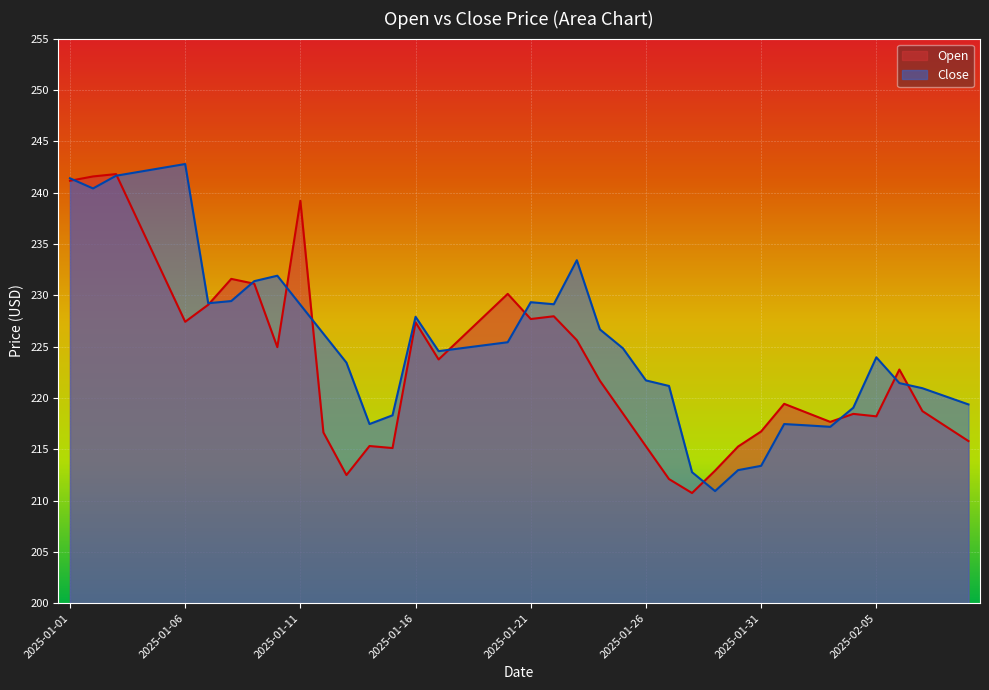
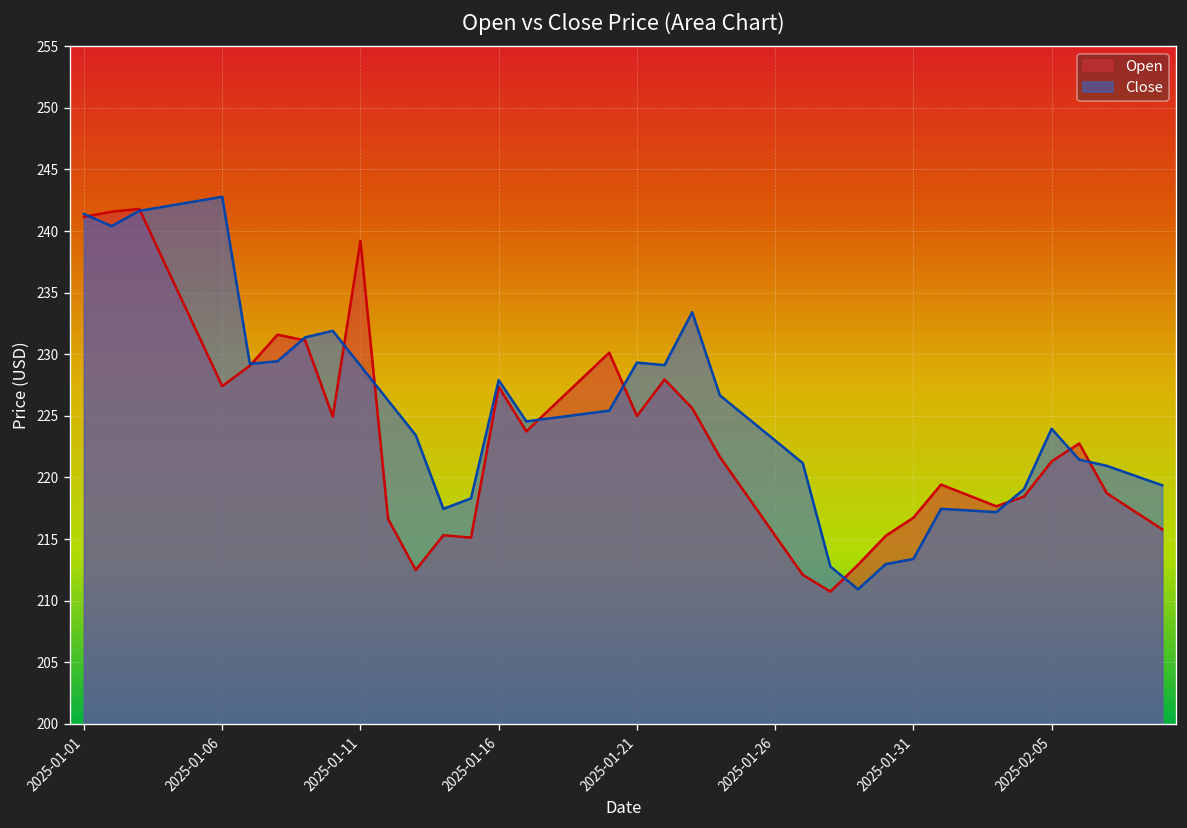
Open, 2025-01-21: 227.7 -> 225.0
Close, 2025-01-26: 221.7 -> 223.0
Open, 2025-02-05: 218.2 -> 221.3
